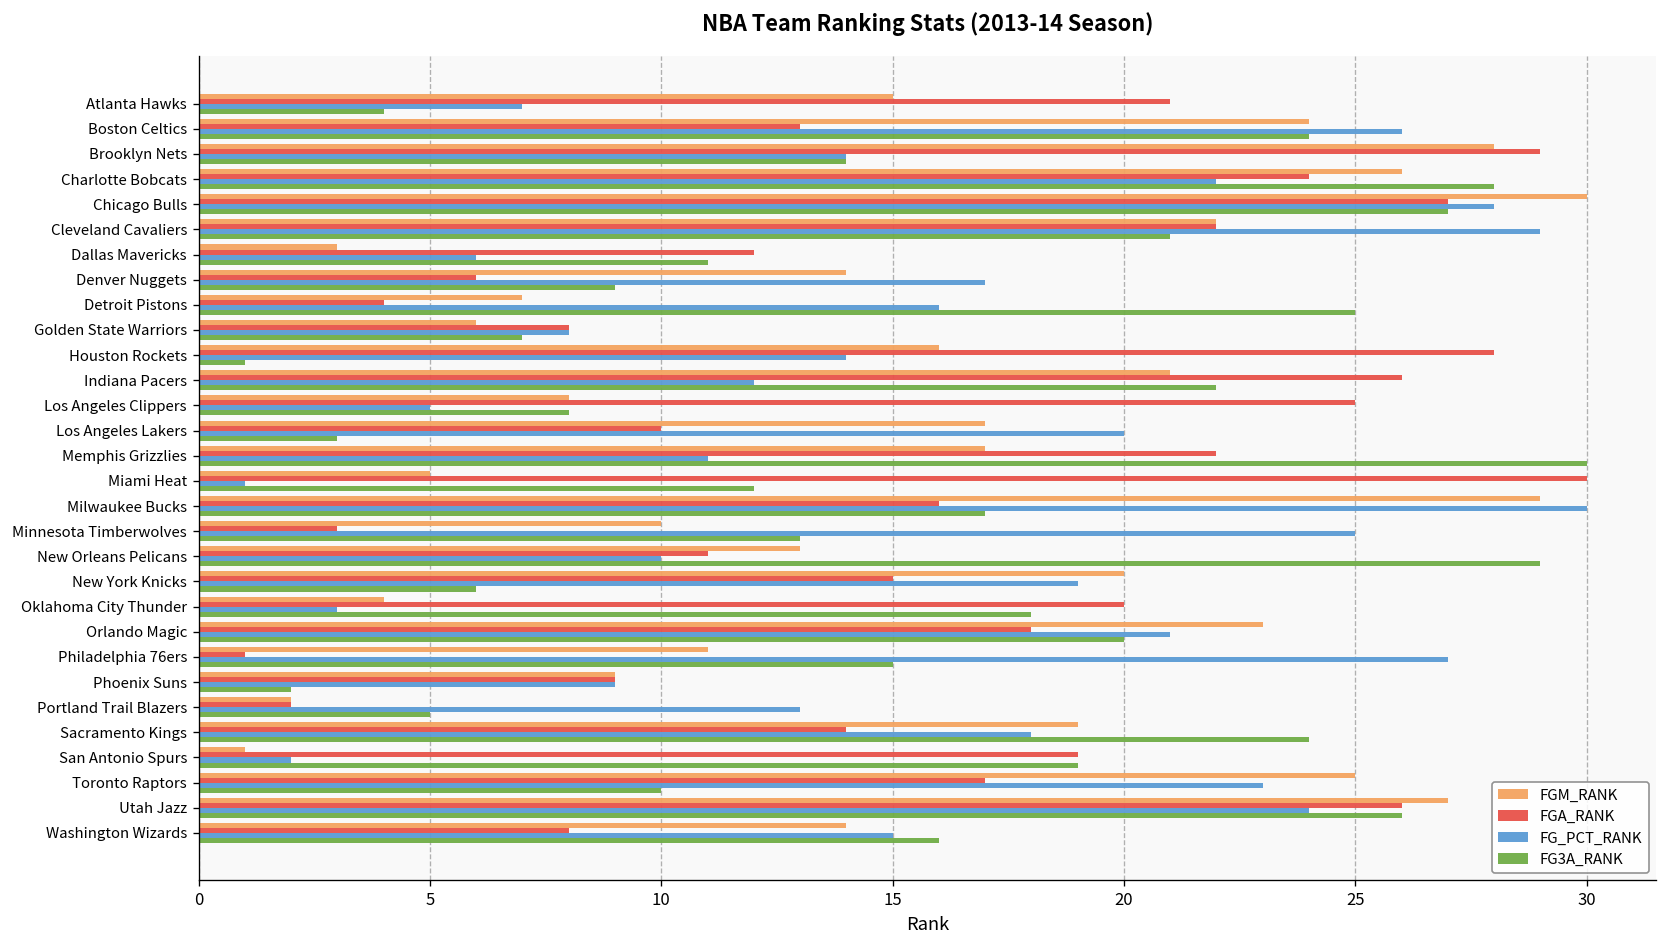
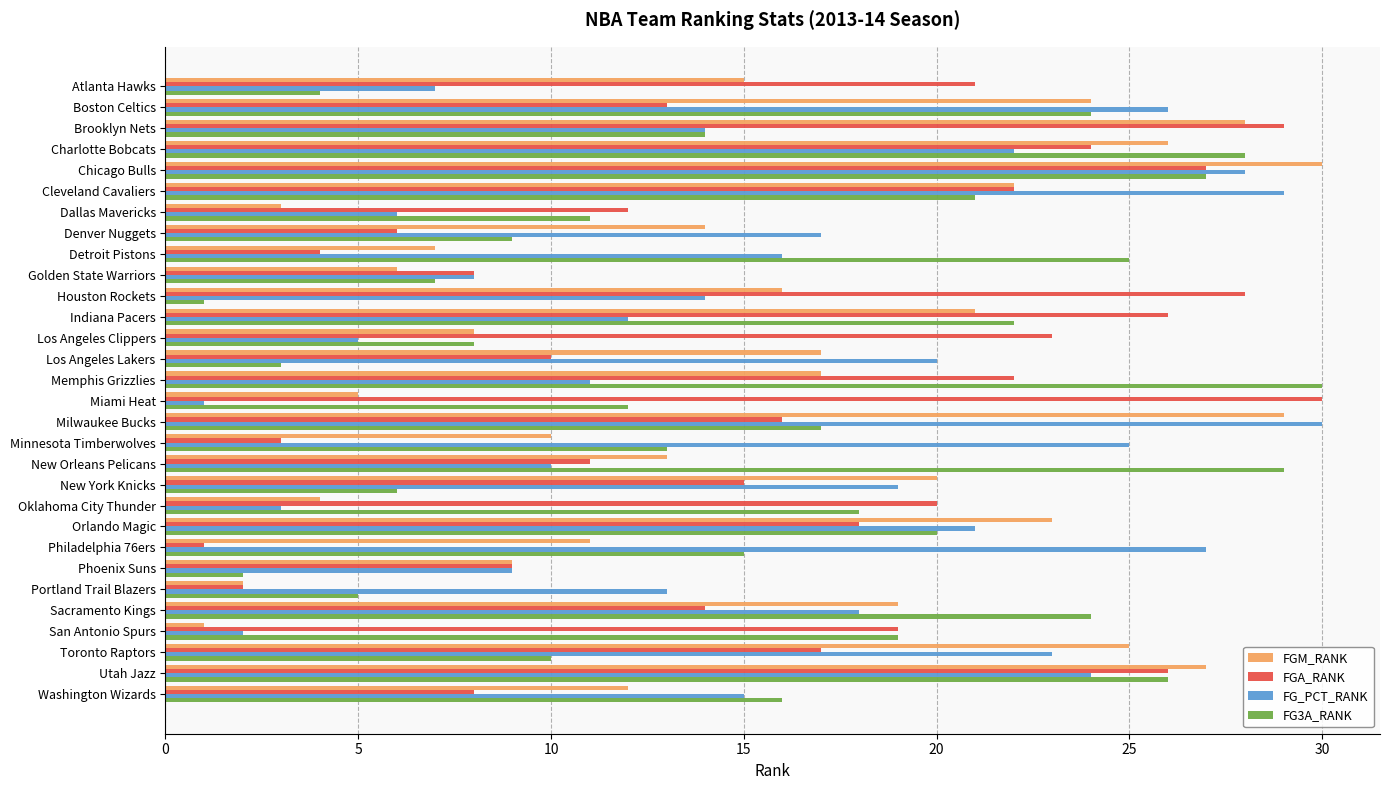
FGA_RANK, Los Angeles Clippers: 25 -> 23
FGM_RANK, Washington Wizards: 14 -> 12
